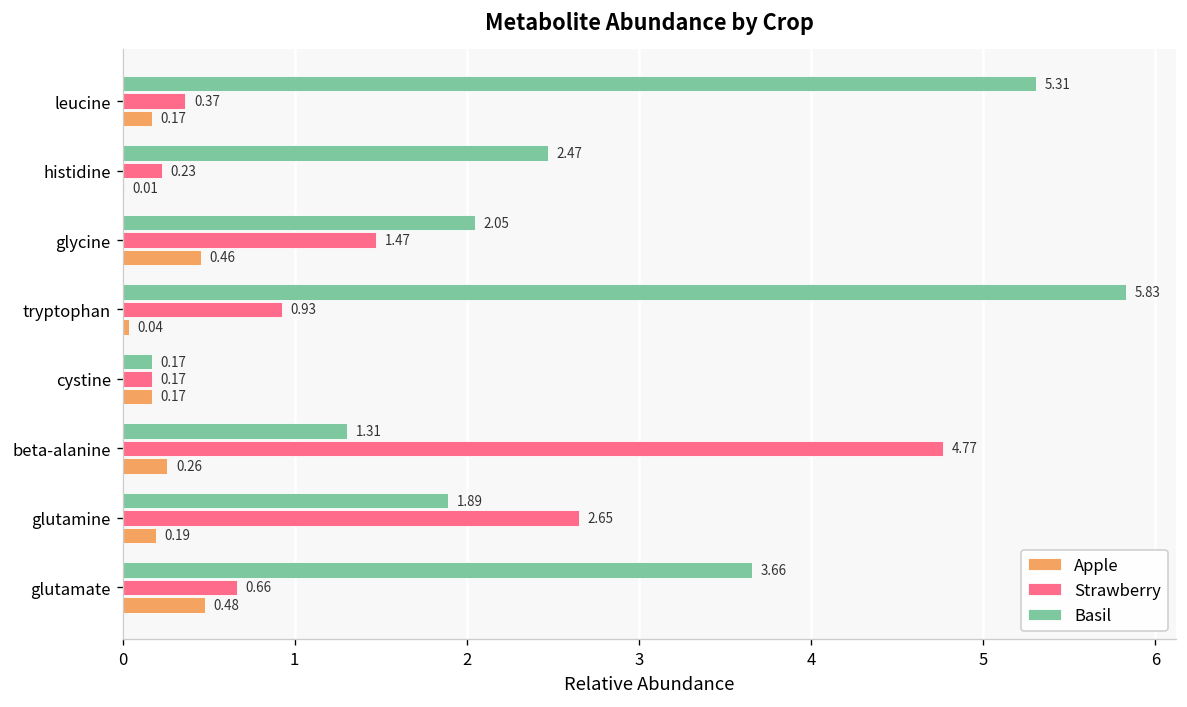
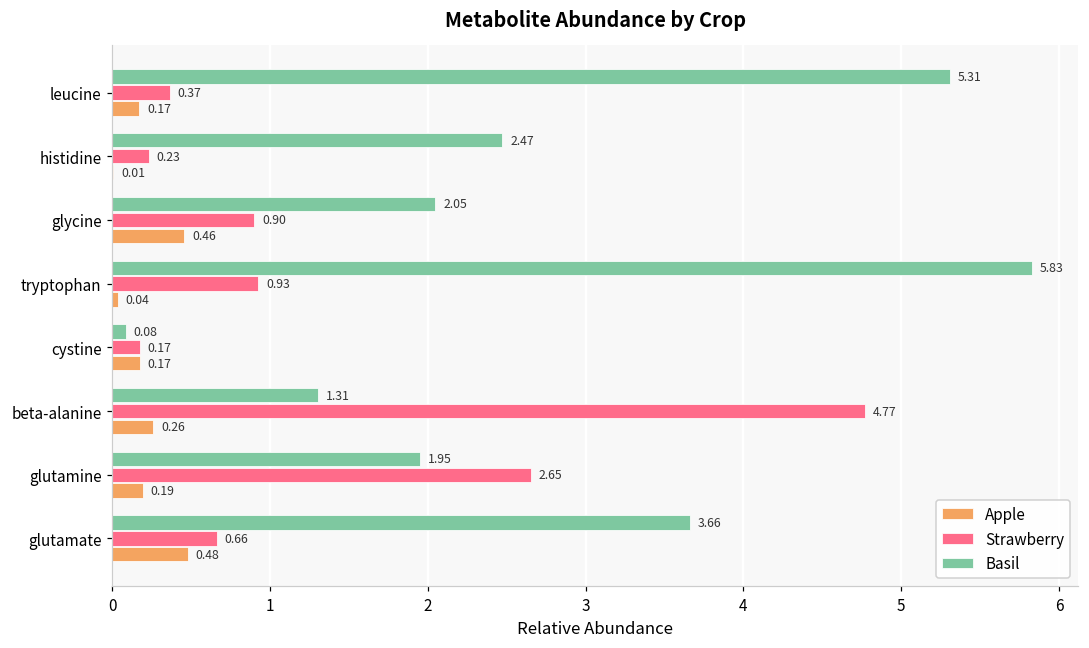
Strawberry, glycine: 1.47 -> 0.90
Basil, cystine: 0.17 -> 0.08
Basil, glutamine: 1.89 -> 1.95
